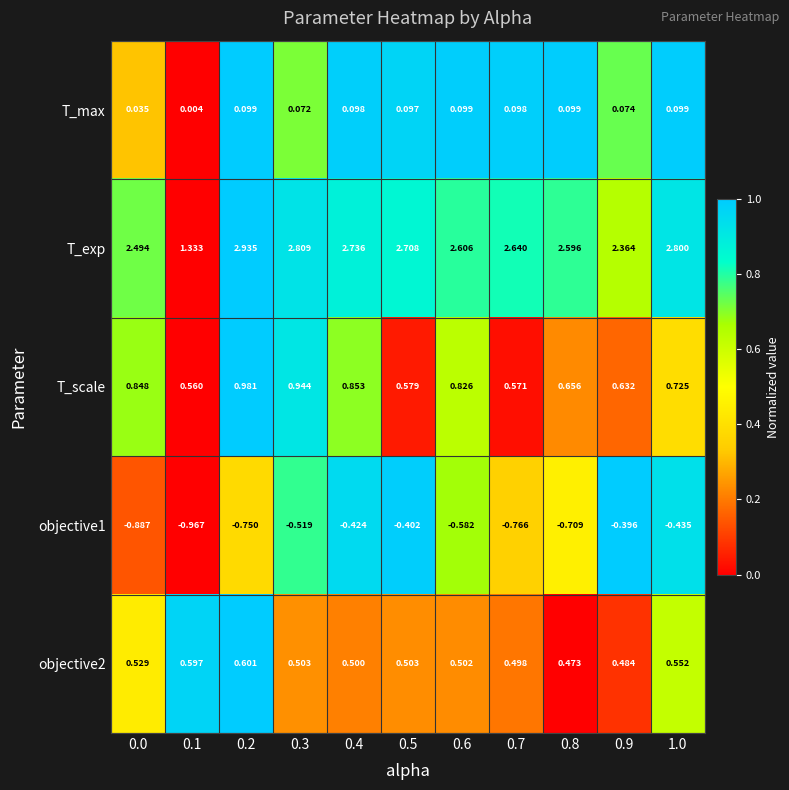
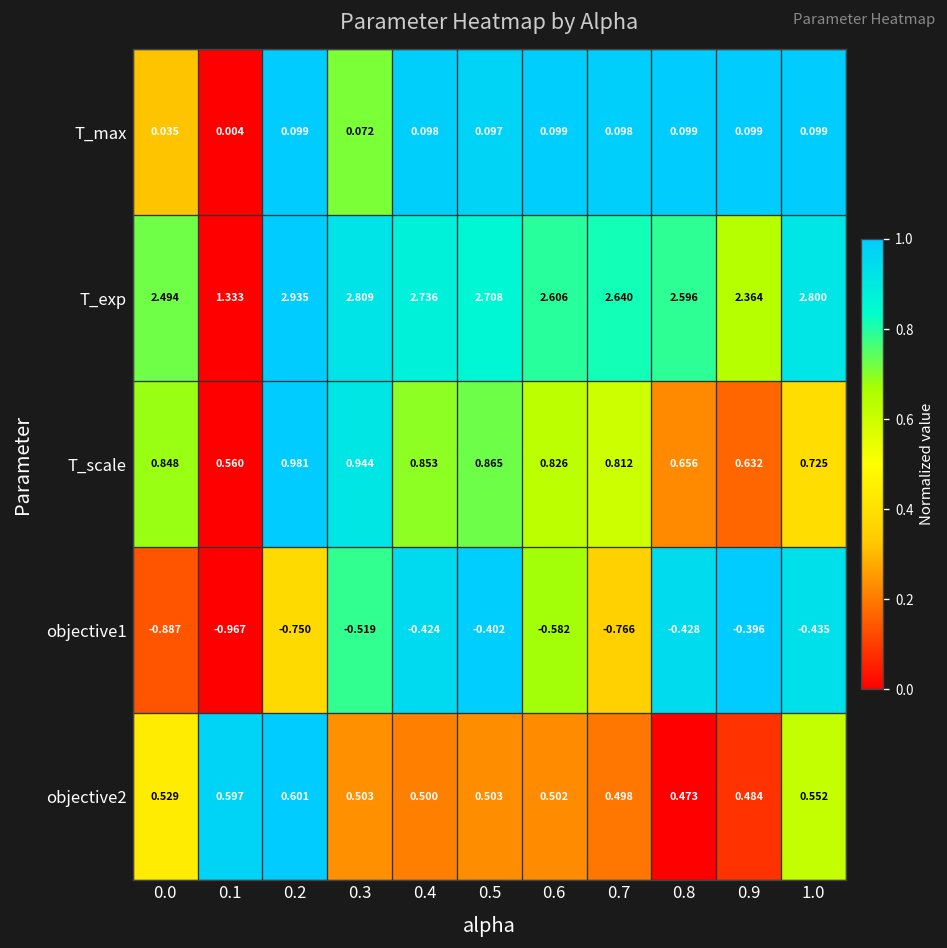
T_max, 0.9: 0.074 -> 0.099
T_scale, 0.5: 0.579 -> 0.865
T_scale, 0.7: 0.571 -> 0.812
objective1, 0.8: -0.709 -> -0.428
